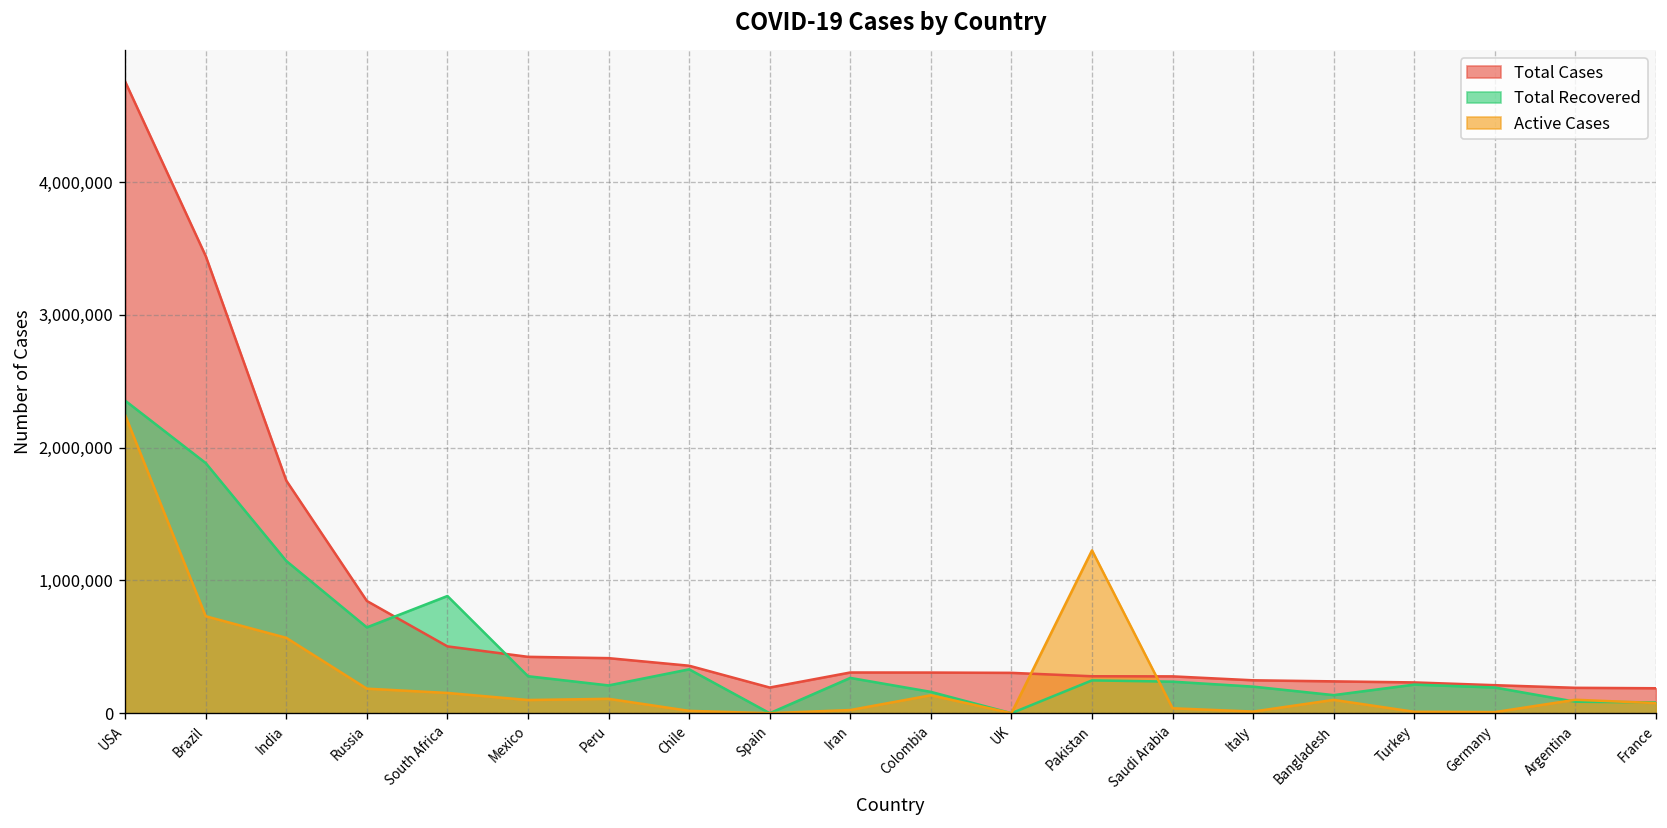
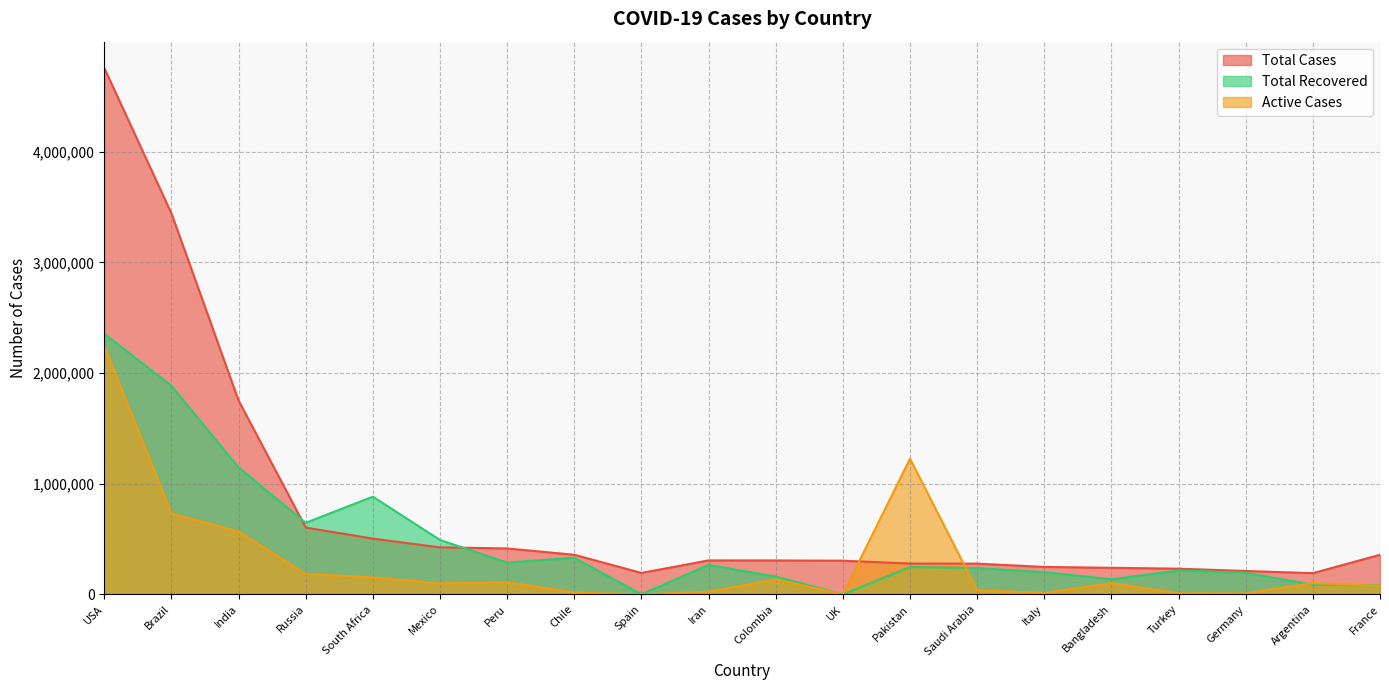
Total Cases, Russia: 850,000 -> 600,000
Total Recovered, Mexico: 280,000 -> 490,000
Total Recovered, Peru: 210,000 -> 290,000
Total Cases, France: 190,000 -> 360,000
